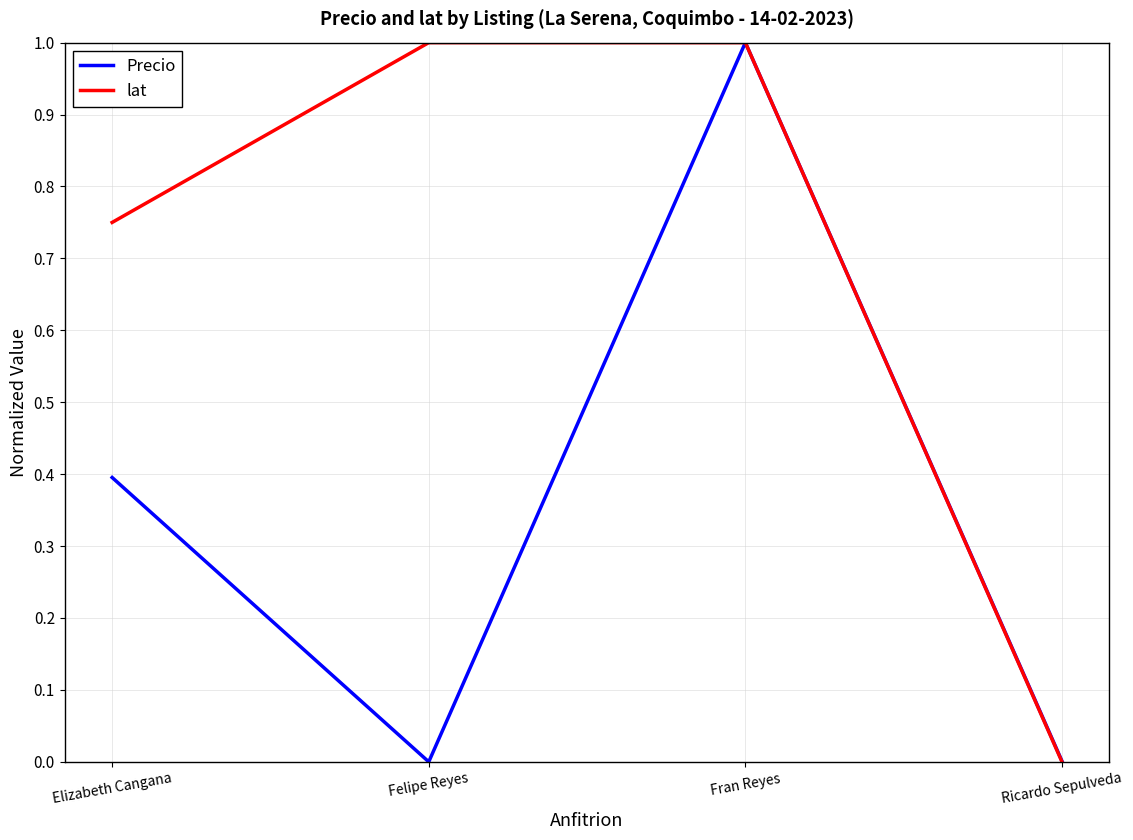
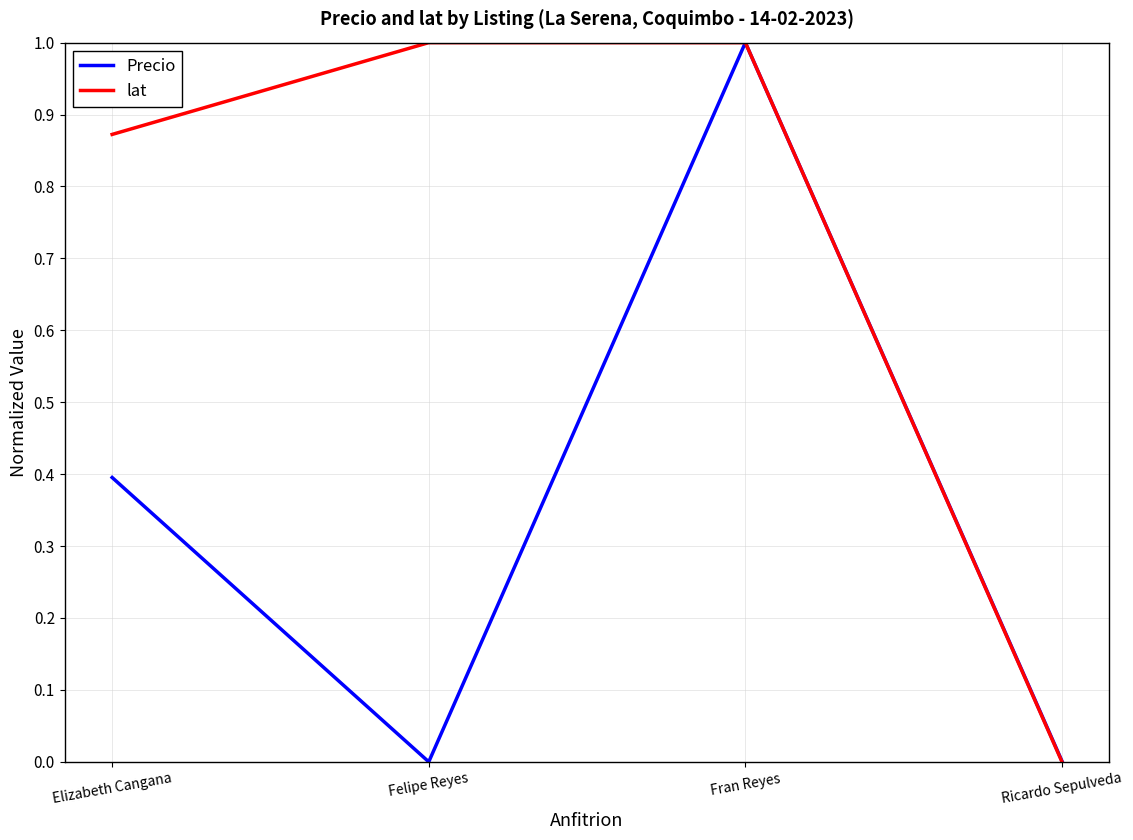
lat, Elizabeth Cangana: 0.75 -> 0.87
